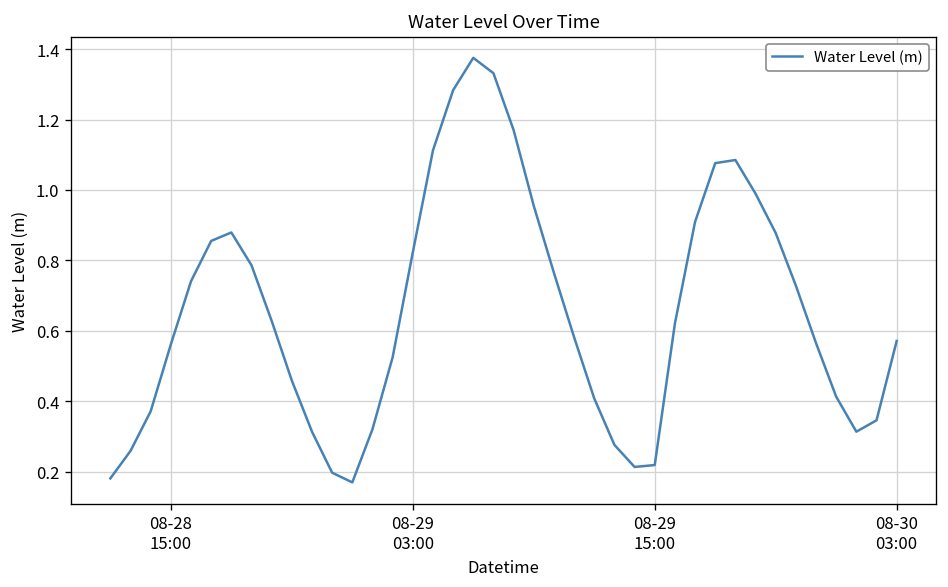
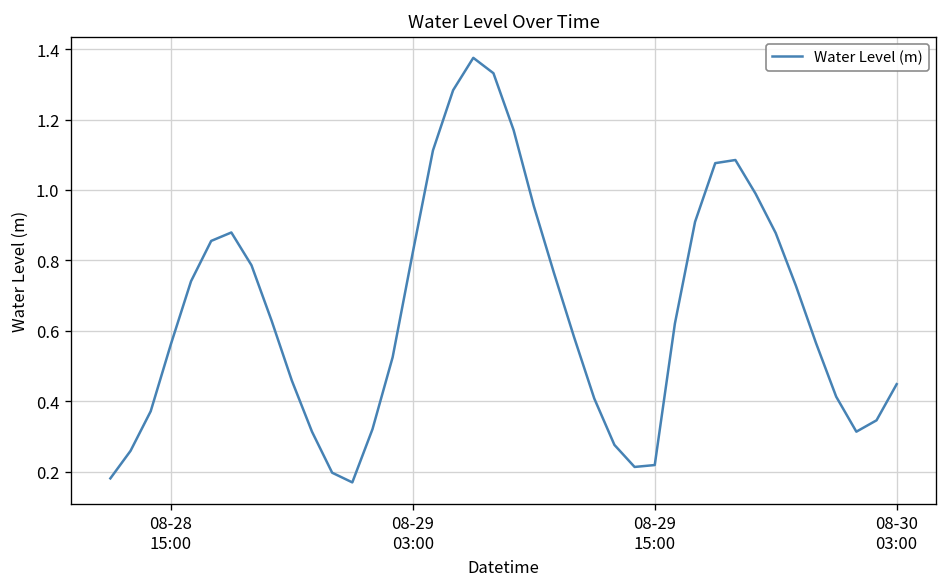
08-30 03:00: 0.57 -> 0.45
